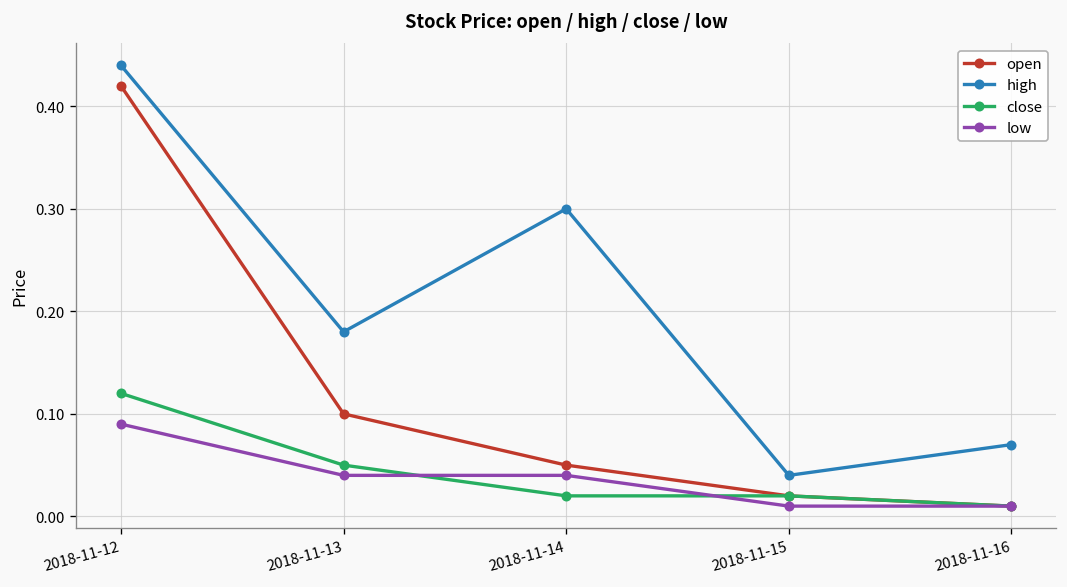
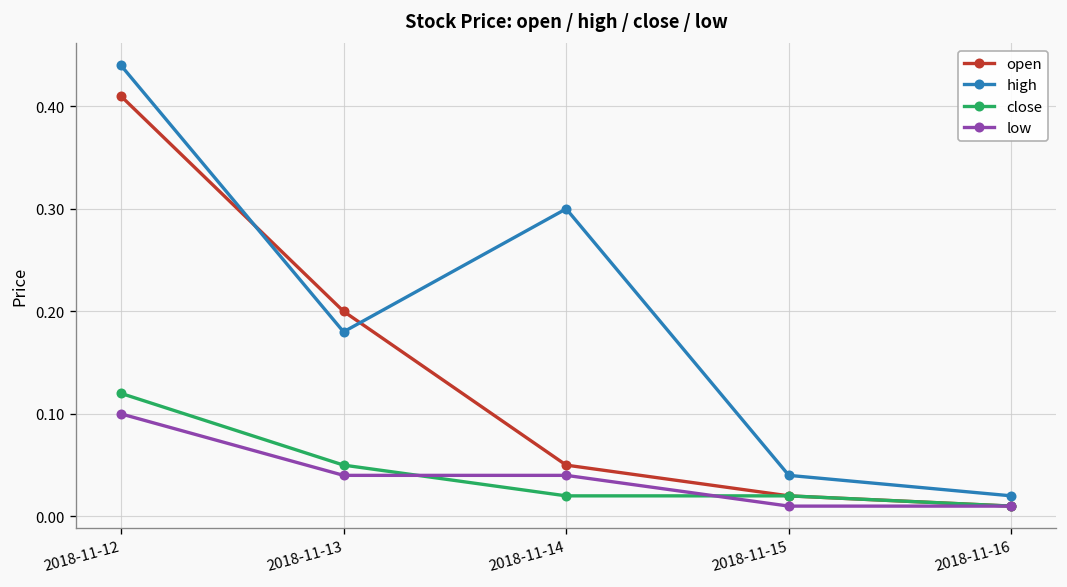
open, 2018-11-12: 0.42 -> 0.41
low, 2018-11-12: 0.09 -> 0.10
open, 2018-11-13: 0.1 -> 0.2
high, 2018-11-16: 0.07 -> 0.02
